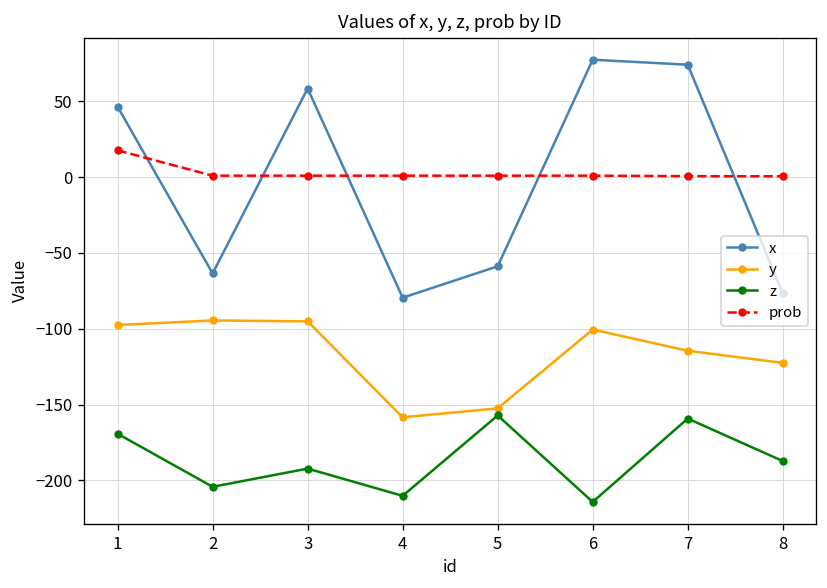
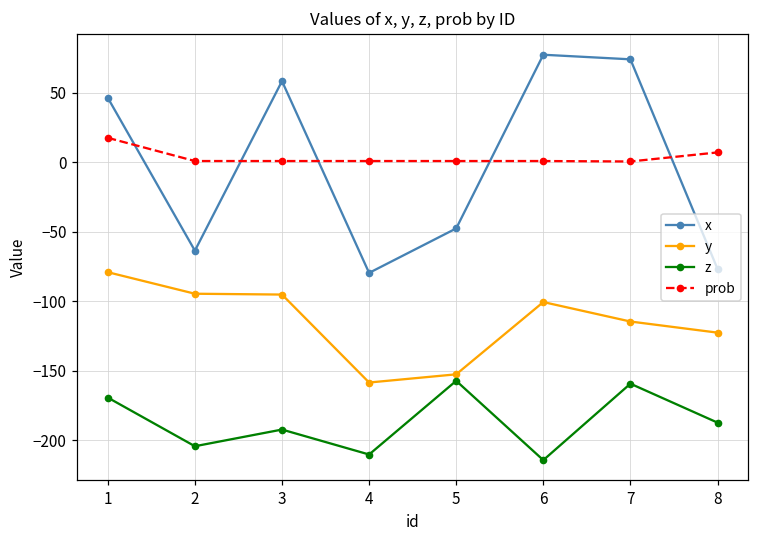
y, 1: -98 -> -79
x, 5: -59 -> -48
prob, 8: 1 -> 7
